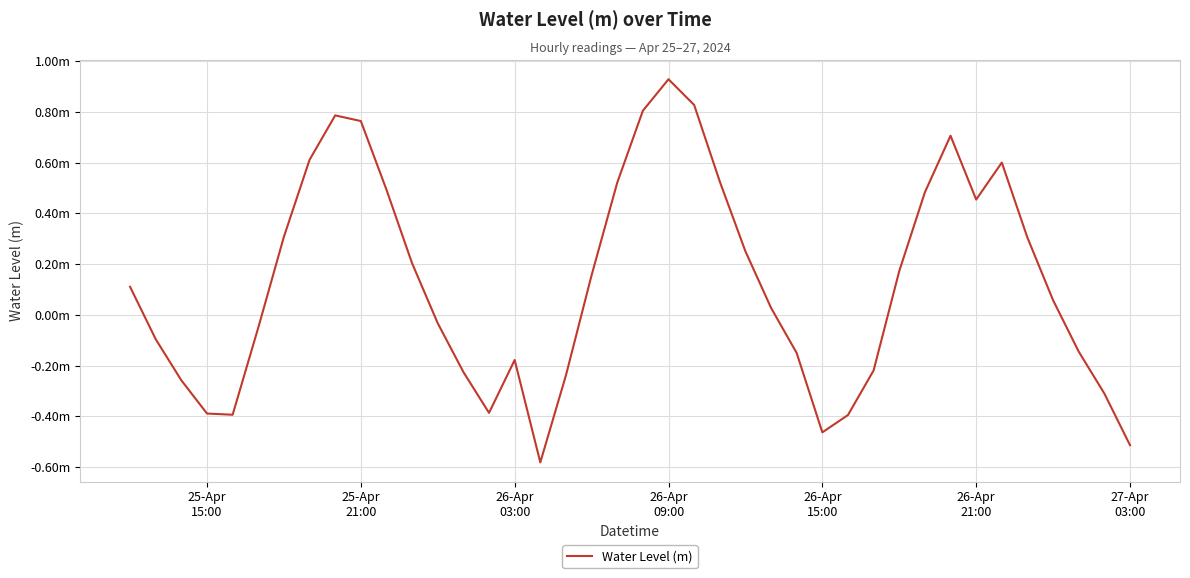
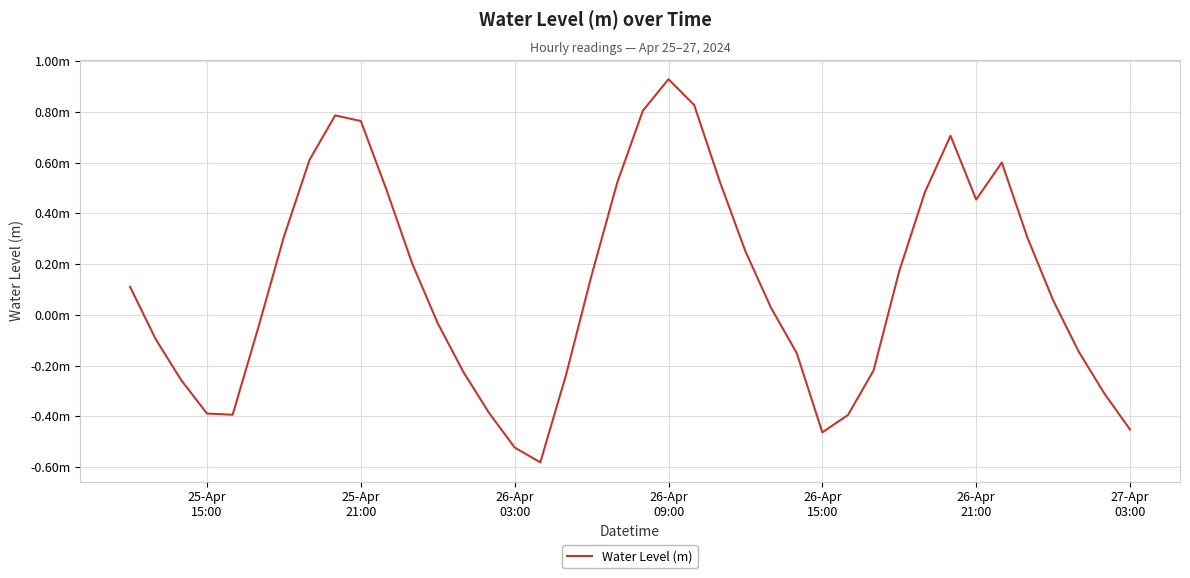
26-Apr 03:00: -0.18m -> -0.52m
27-Apr 03:00: -0.51m -> -0.45m
